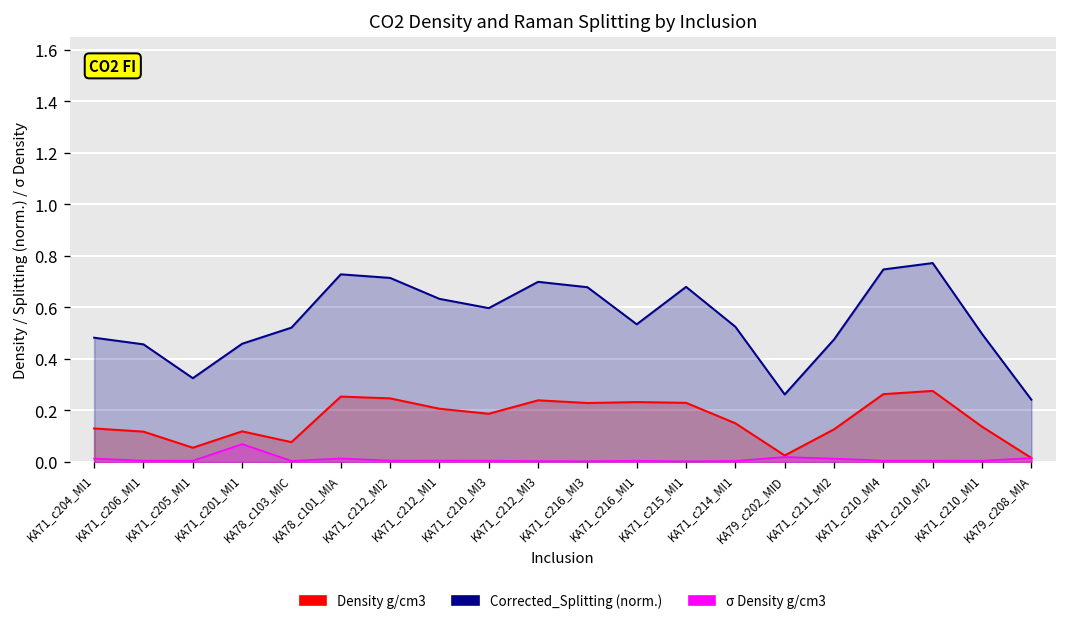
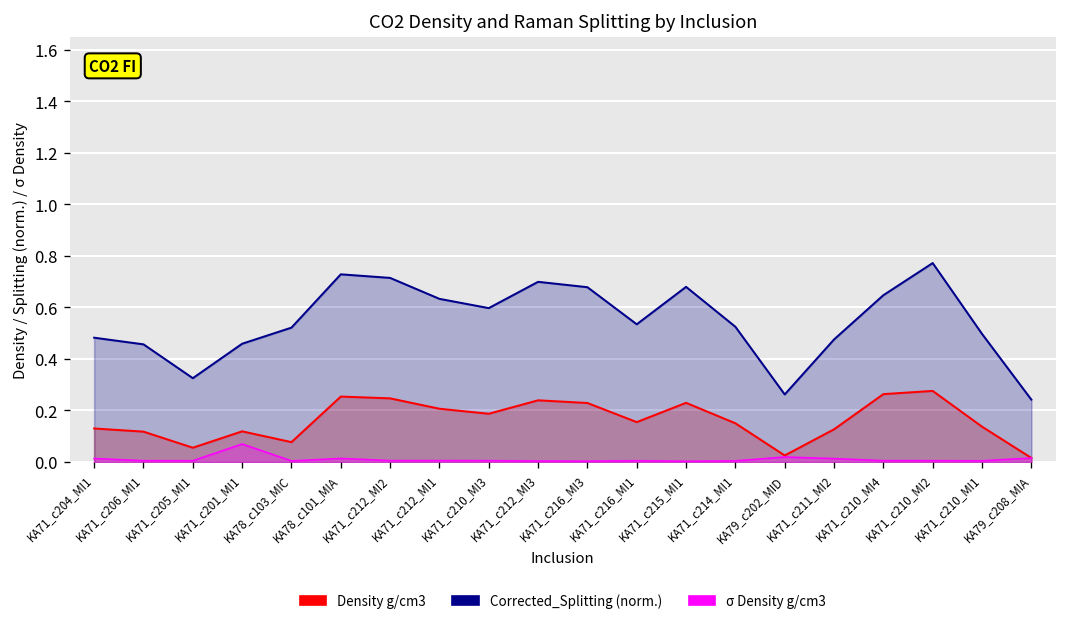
Density g/cm3, KA71_c216_MI1: 0.23 -> 0.15
Corrected_Splitting (norm.), KA71_c210_MI4: 0.75 -> 0.65
